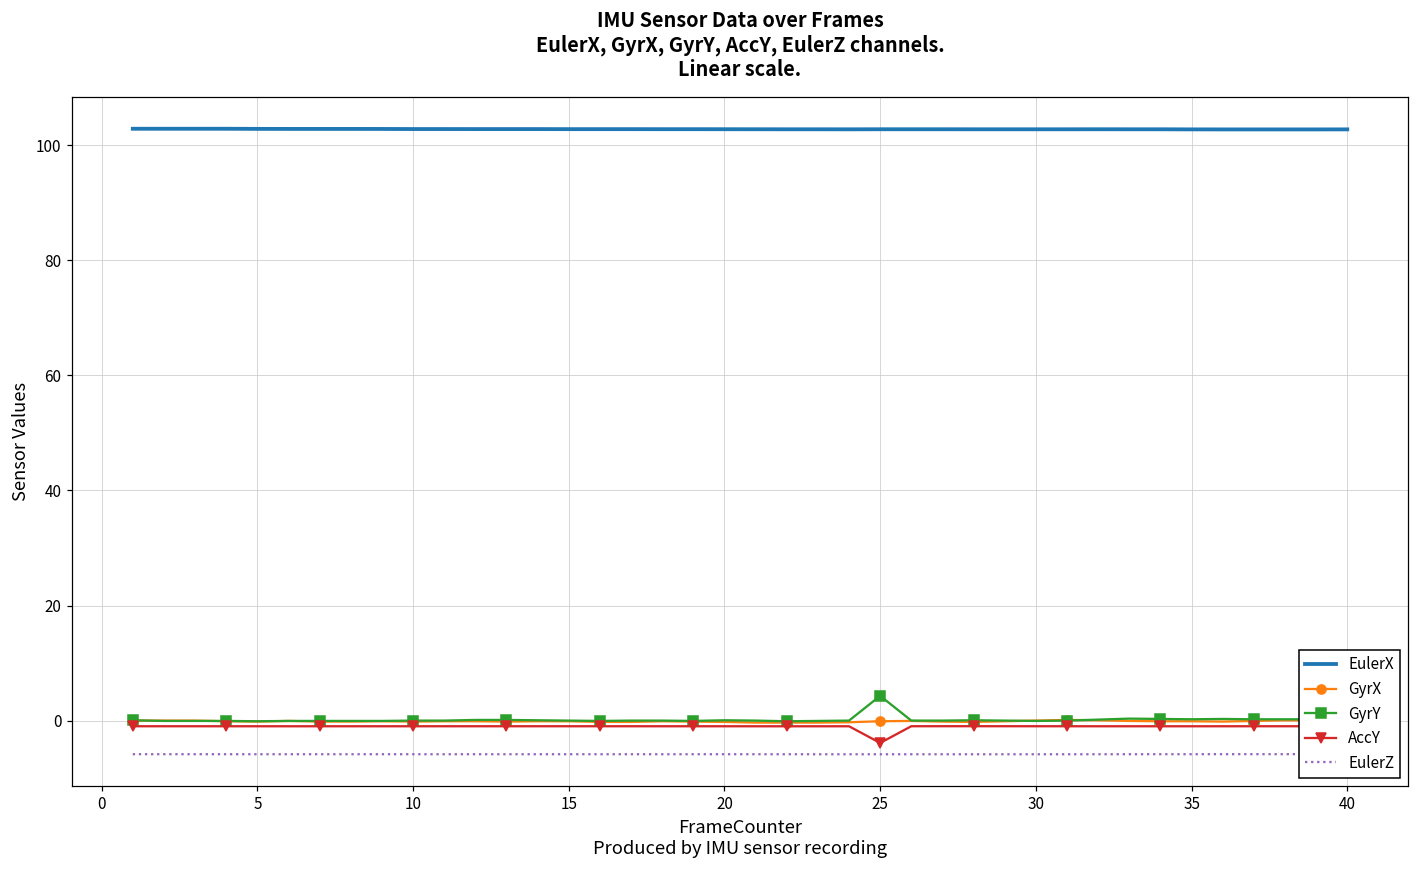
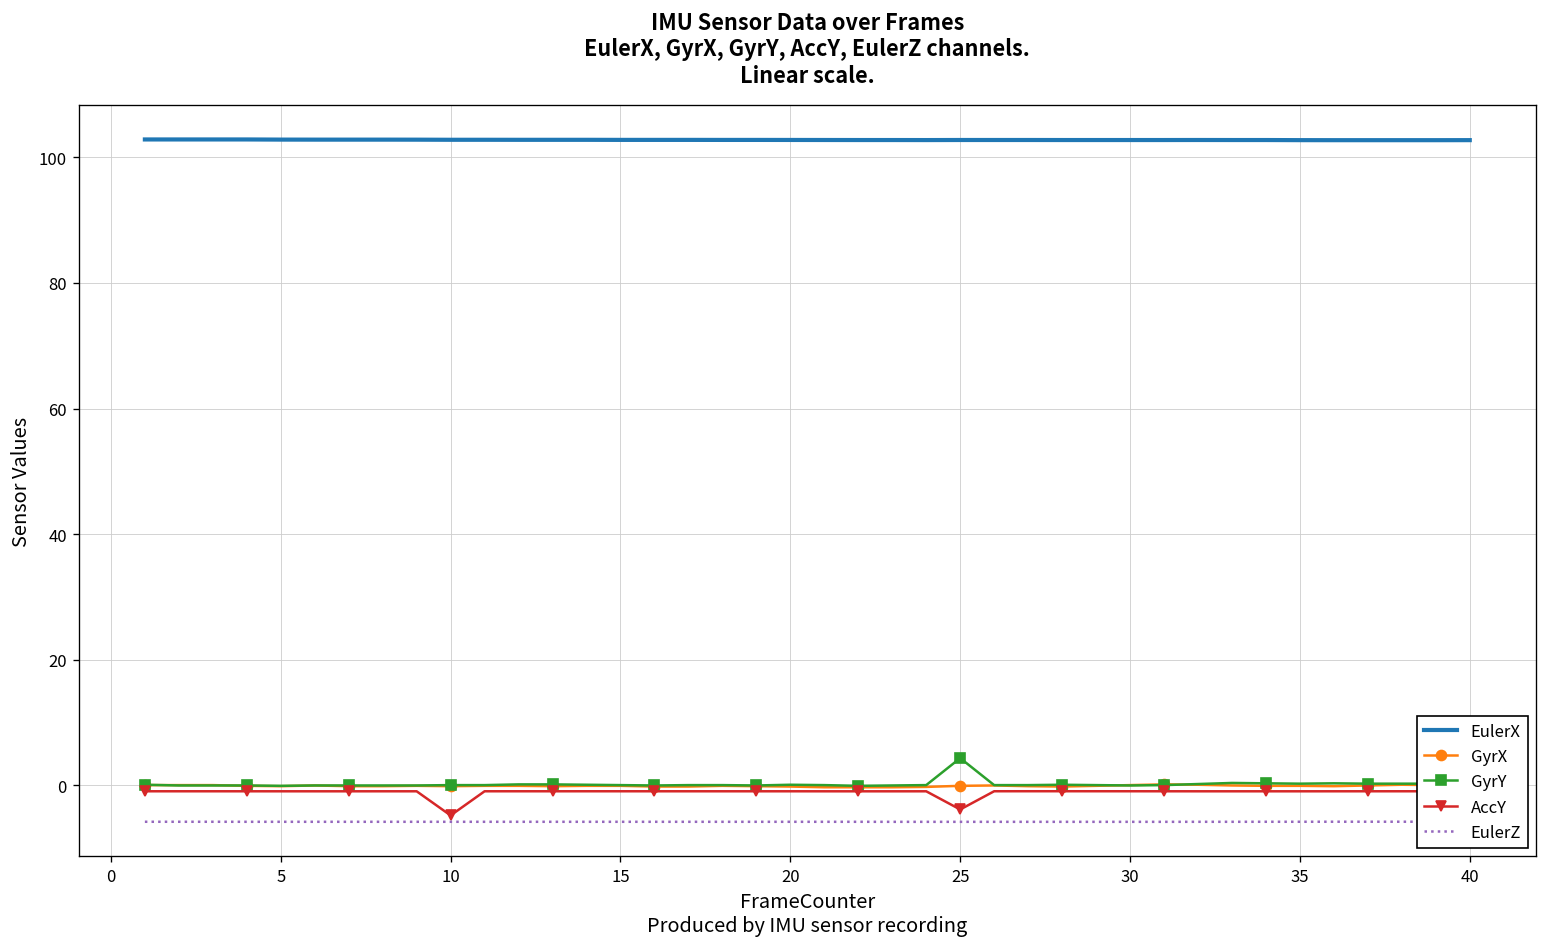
AccY, 10: -1 -> -5
